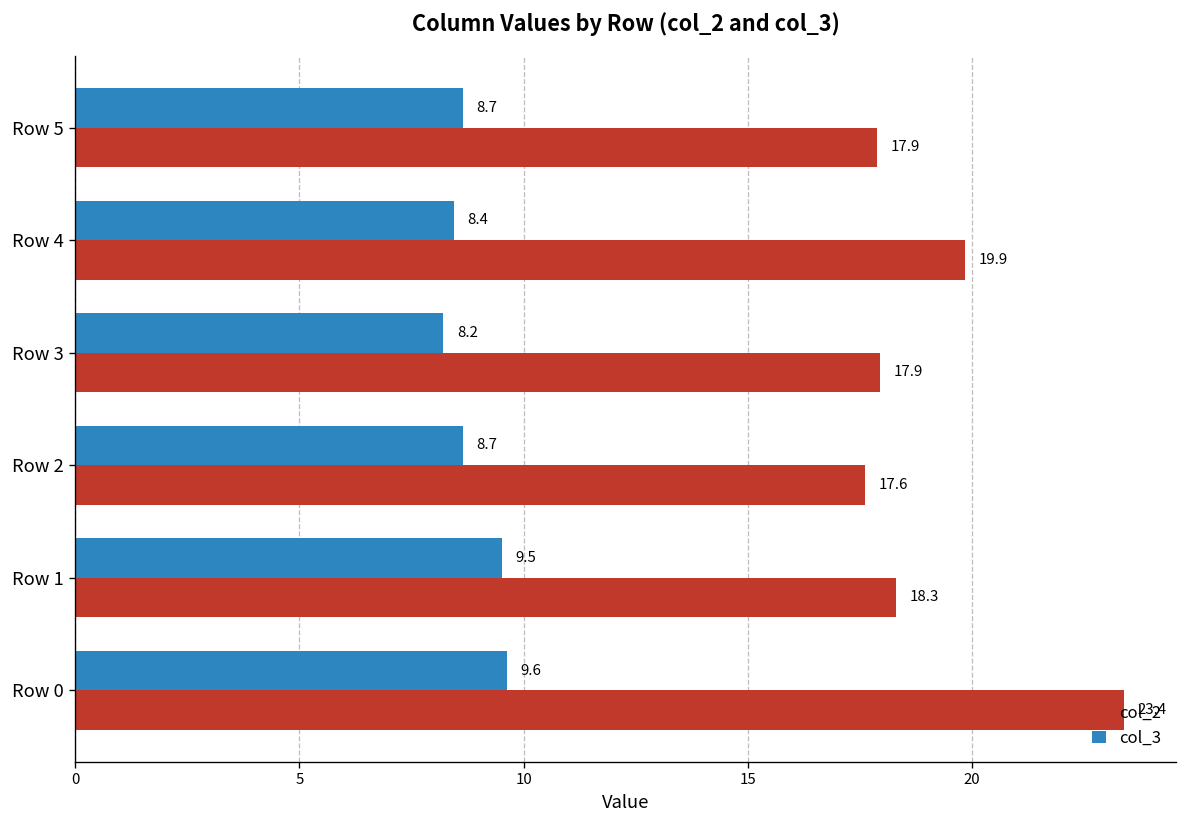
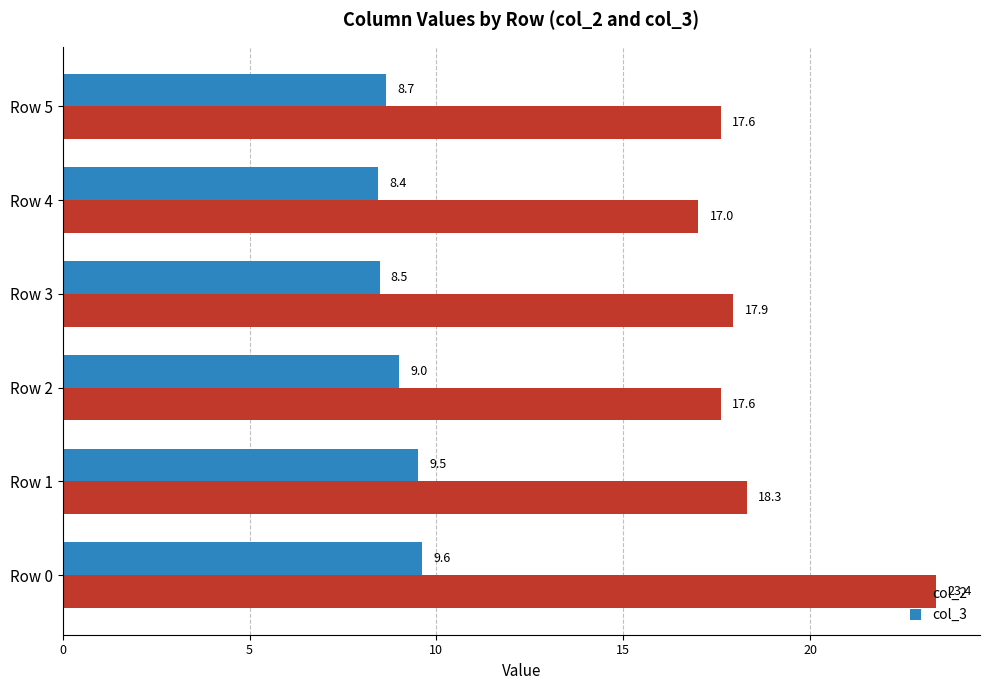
col_2, Row 5: 17.9 -> 17.6
col_2, Row 4: 19.9 -> 17.0
col_3, Row 3: 8.2 -> 8.5
col_3, Row 2: 8.7 -> 9.0
